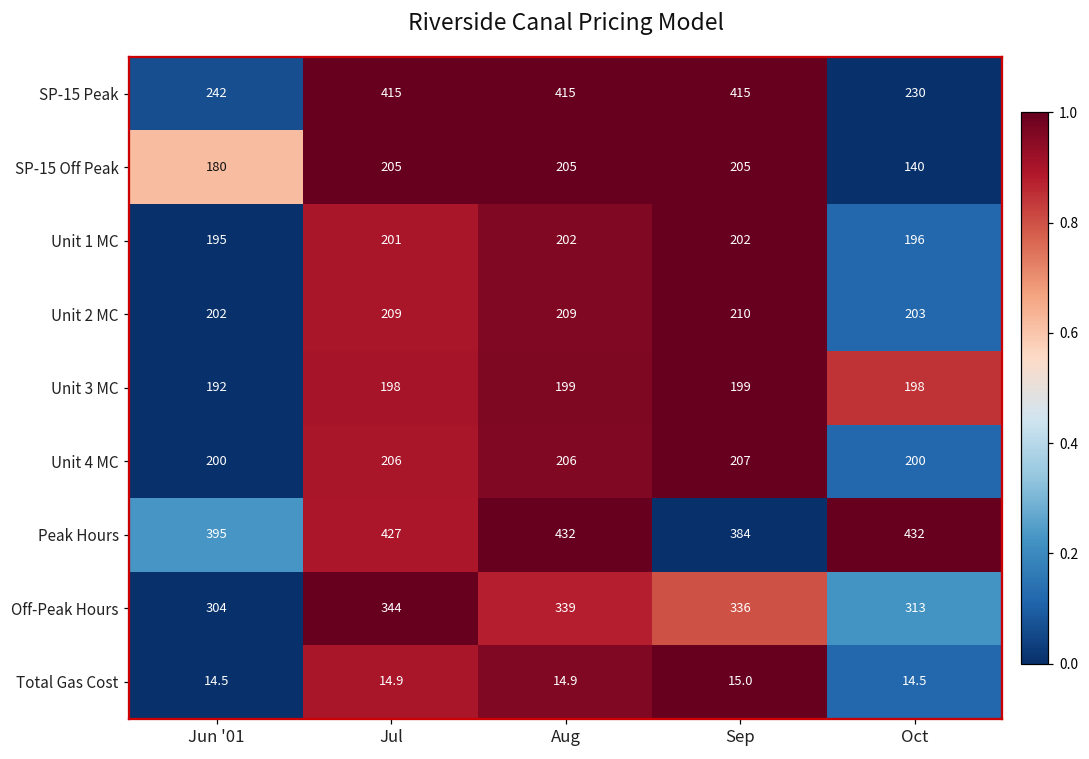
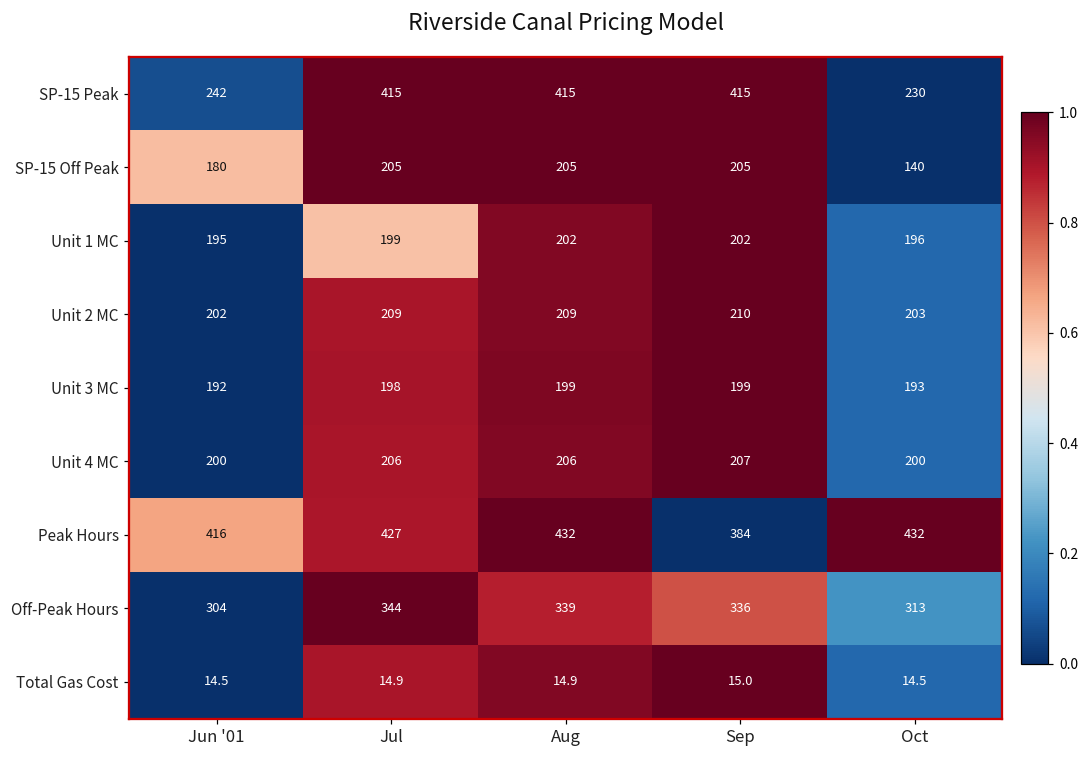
Unit 1 MC, Jul: 201 -> 199
Unit 3 MC, Oct: 198 -> 193
Peak Hours, Jun '01: 395 -> 416
